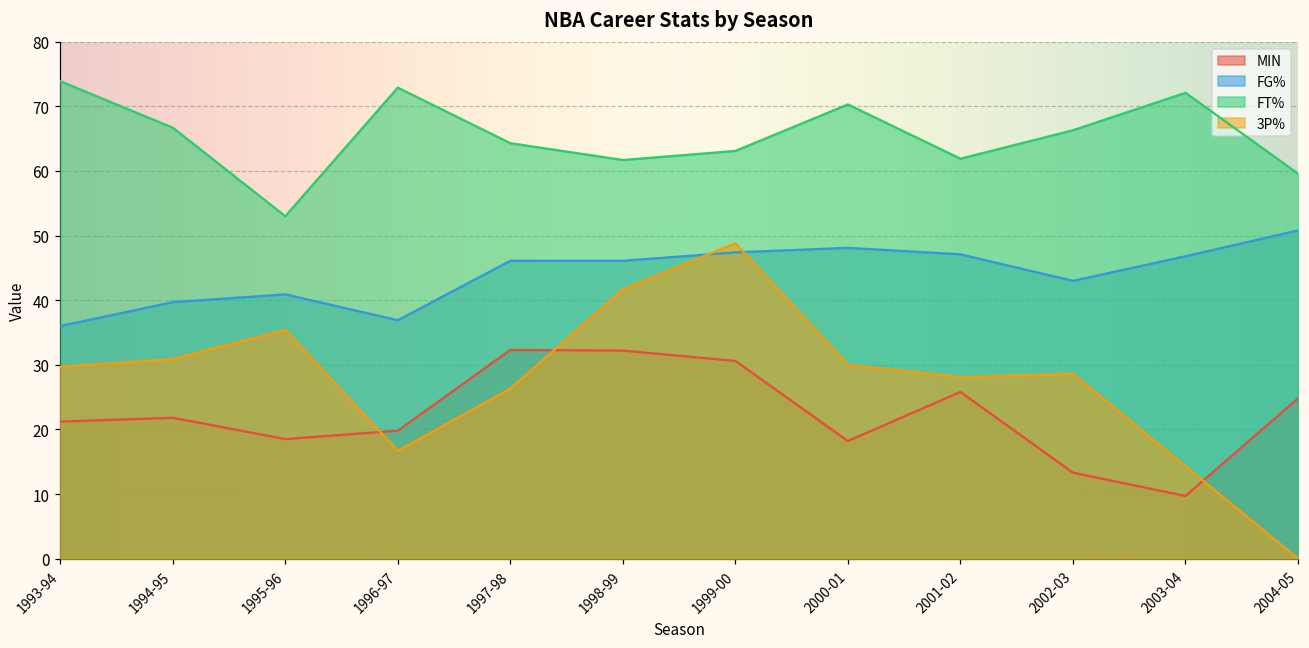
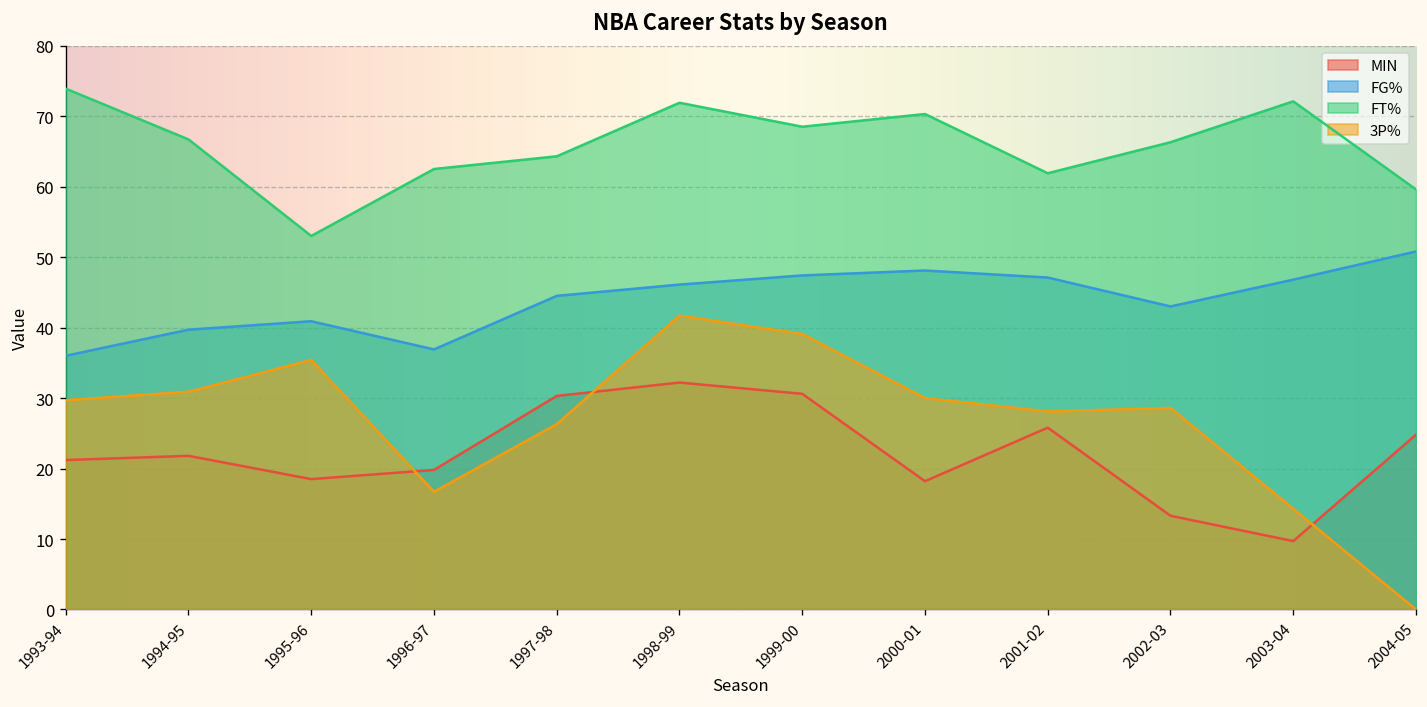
FT%, 1996-97: 73 -> 63
MIN, 1997-98: 32 -> 30
FG%, 1997-98: 46 -> 45
FT%, 1998-99: 62 -> 72
FT%, 1999-00: 63 -> 69
3P%, 1999-00: 49 -> 39
